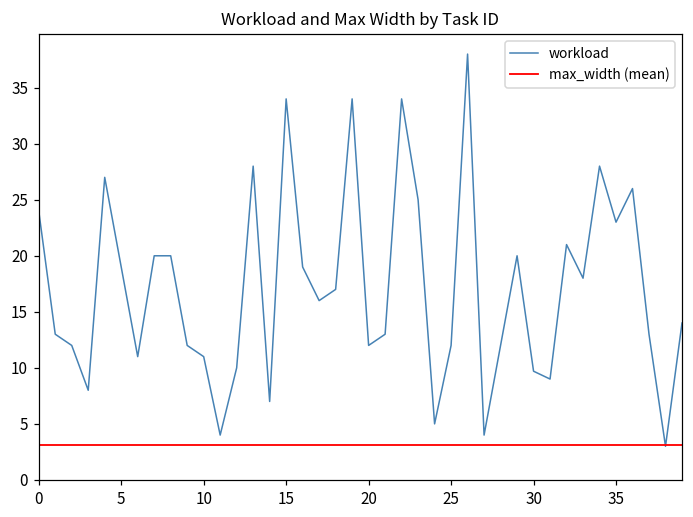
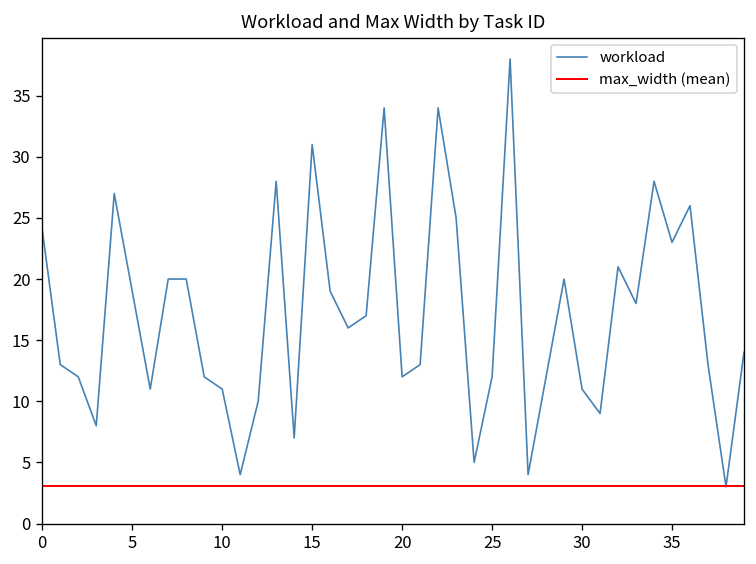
15: 34 -> 31
30: 9.7 -> 11.0
